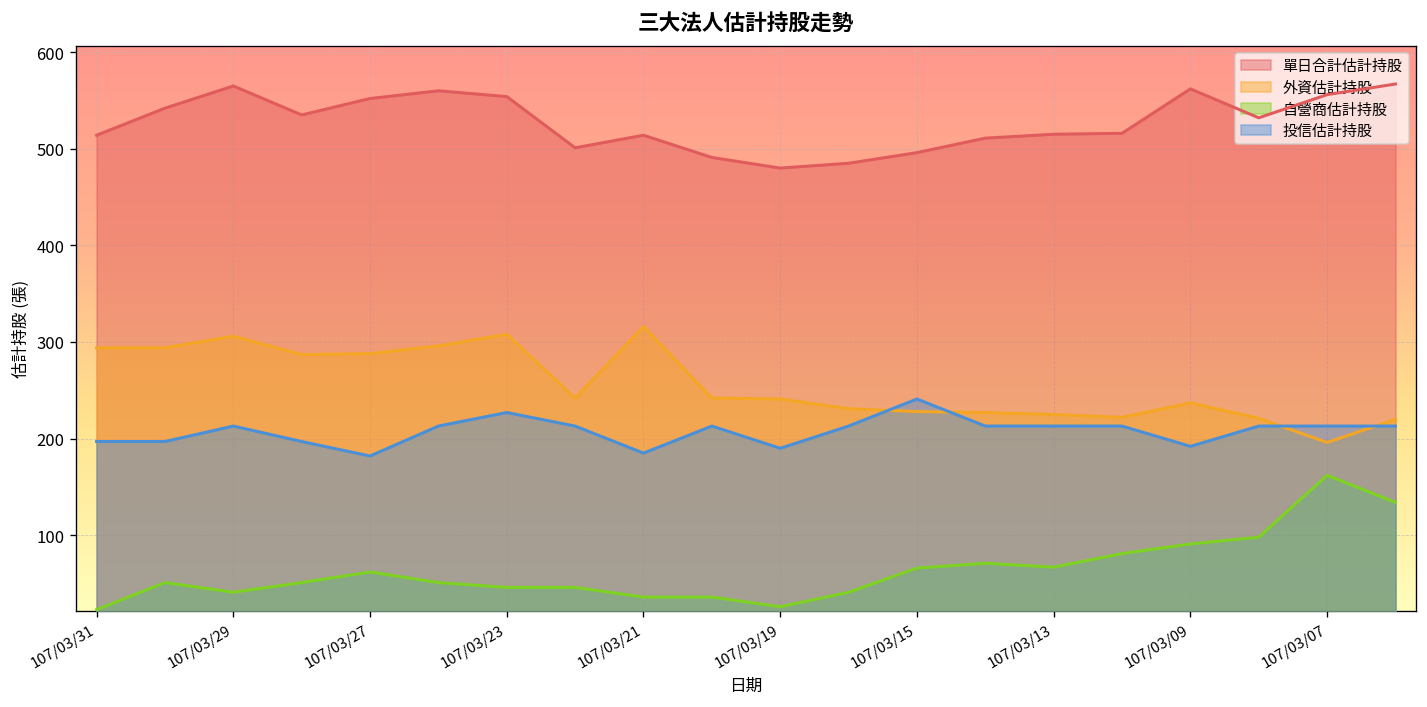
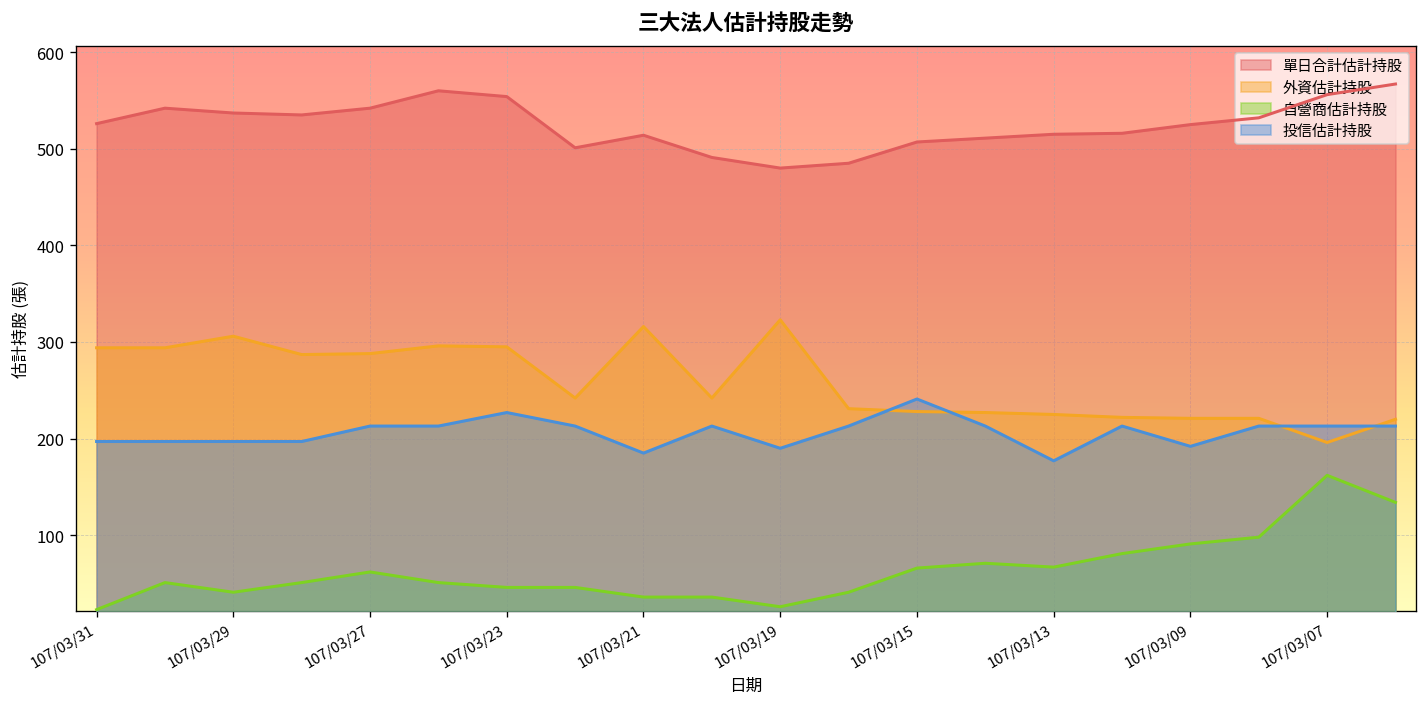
單日合計估計持股, 107/03/31: 510 -> 530
單日合計估計持股, 107/03/29: 570 -> 540
投信估計持股, 107/03/29: 210 -> 200
單日合計估計持股, 107/03/27: 550 -> 540
投信估計持股, 107/03/27: 180 -> 210
外資估計持股, 107/03/23: 310 -> 300
外資估計持股, 107/03/19: 240 -> 320
單日合計估計持股, 107/03/15: 500 -> 510
投信估計持股, 107/03/13: 210 -> 180
單日合計估計持股, 107/03/09: 560 -> 530
外資估計持股, 107/03/09: 240 -> 220
